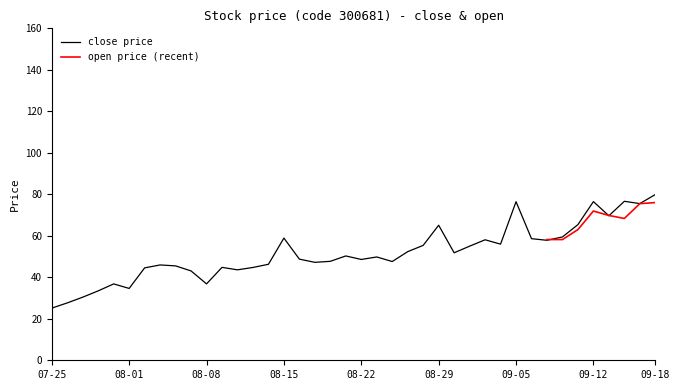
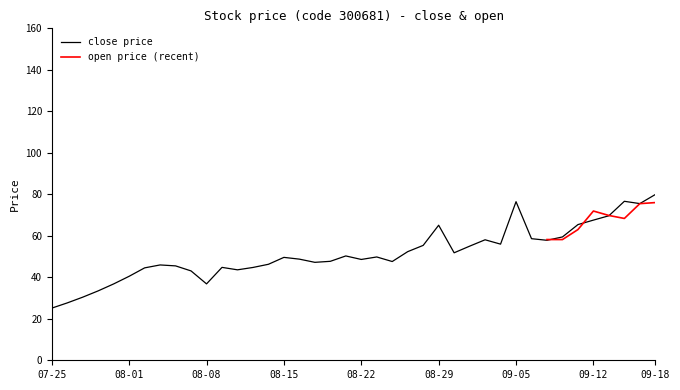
close price, 08-01: 35 -> 40
close price, 08-15: 59 -> 50
close price, 09-12: 76 -> 68
